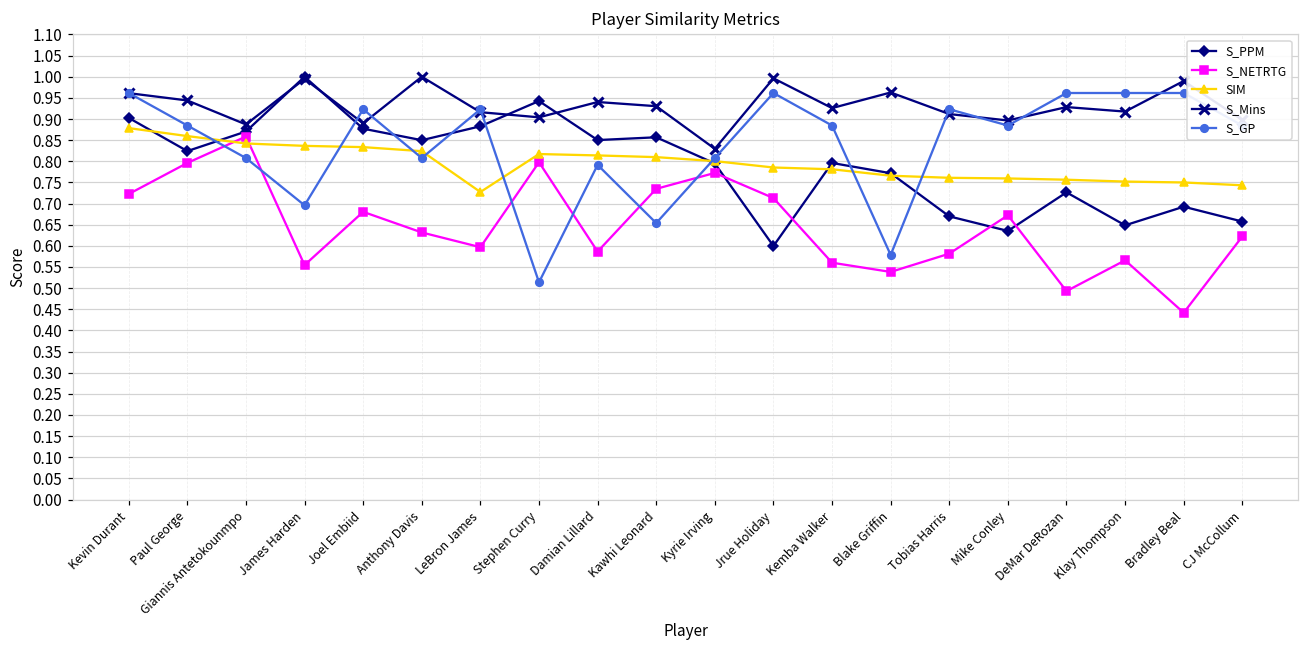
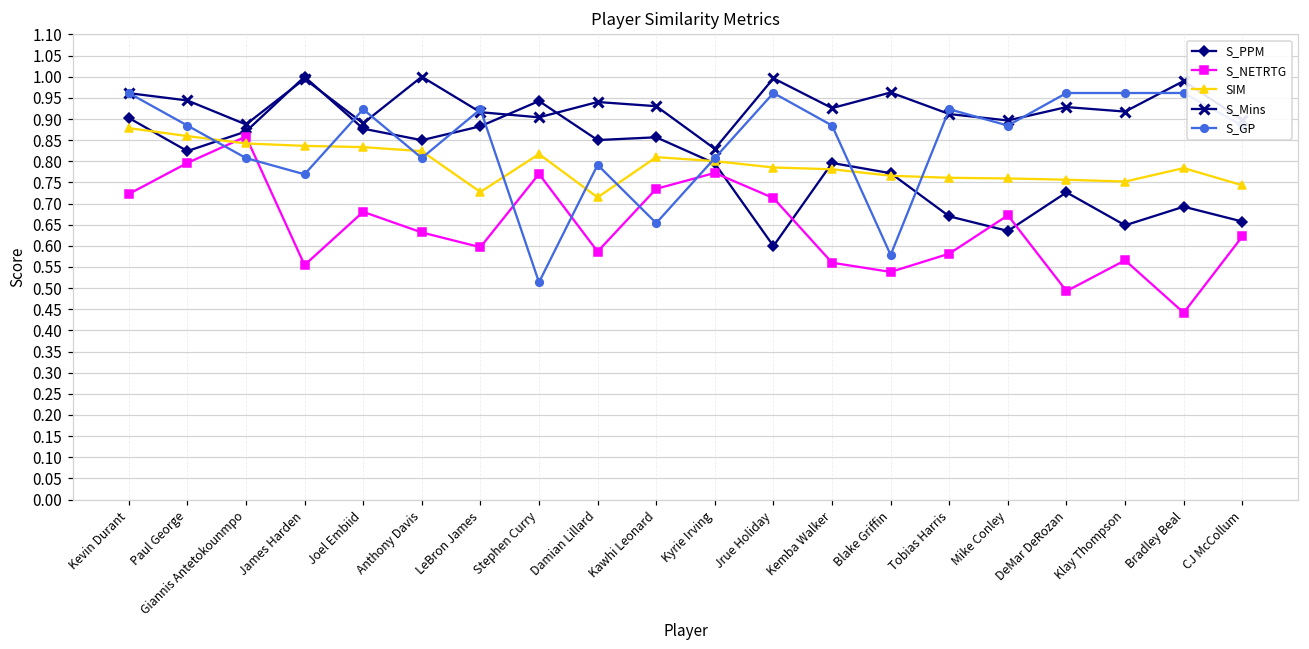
S_GP, James Harden: 0.70 -> 0.77
S_NETRTG, Stephen Curry: 0.80 -> 0.77
SIM, Damian Lillard: 0.81 -> 0.71
SIM, Bradley Beal: 0.75 -> 0.78
